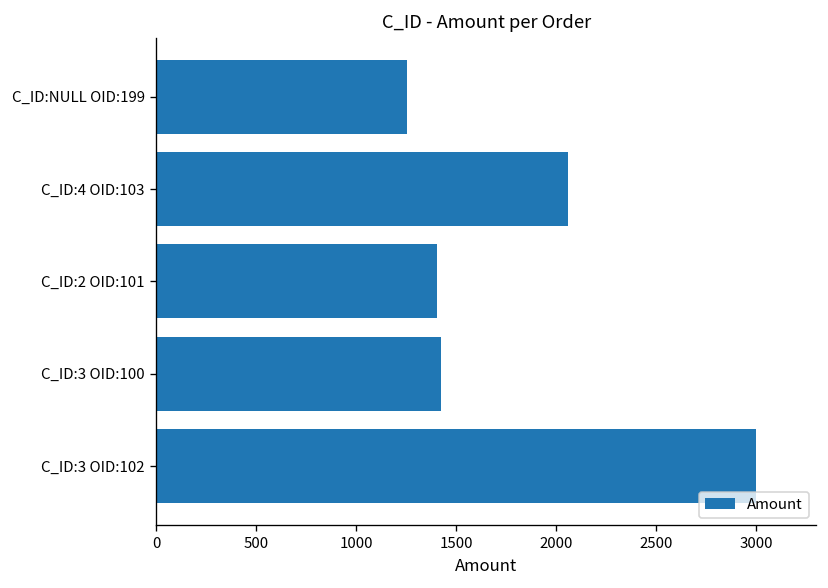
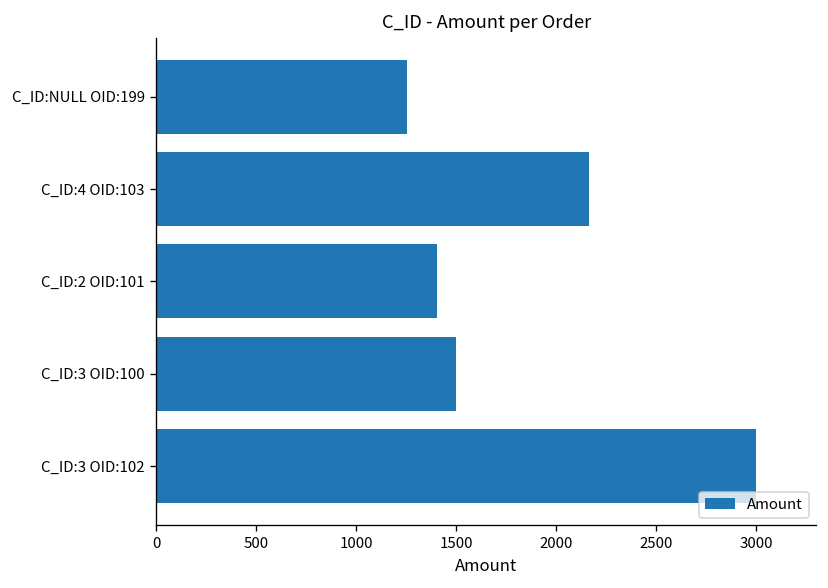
C_ID:4 OID:103: 2060 -> 2160
C_ID:3 OID:100: 1420 -> 1500
